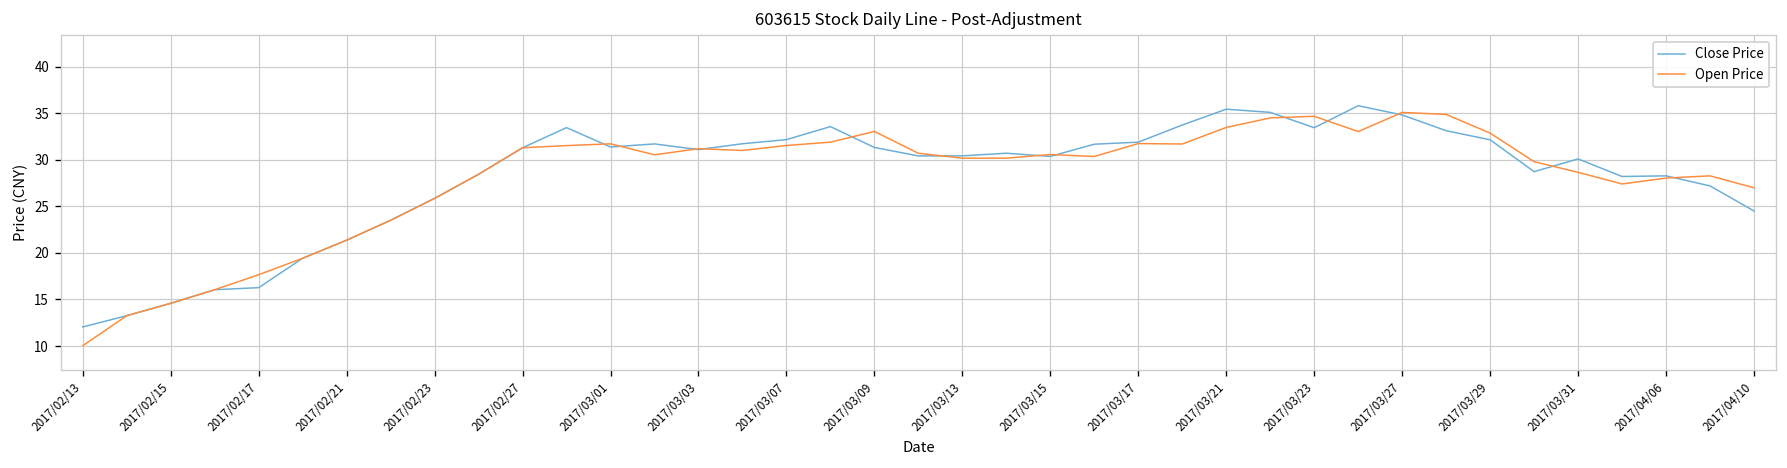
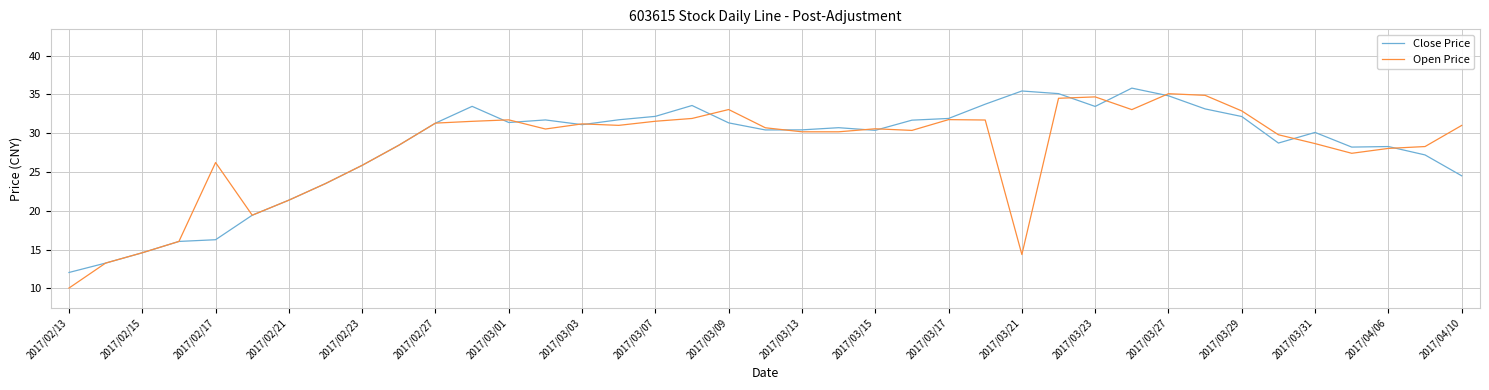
Open Price, 2017/02/17: 18 -> 26
Open Price, 2017/03/21: 33 -> 14
Open Price, 2017/04/10: 27 -> 31
